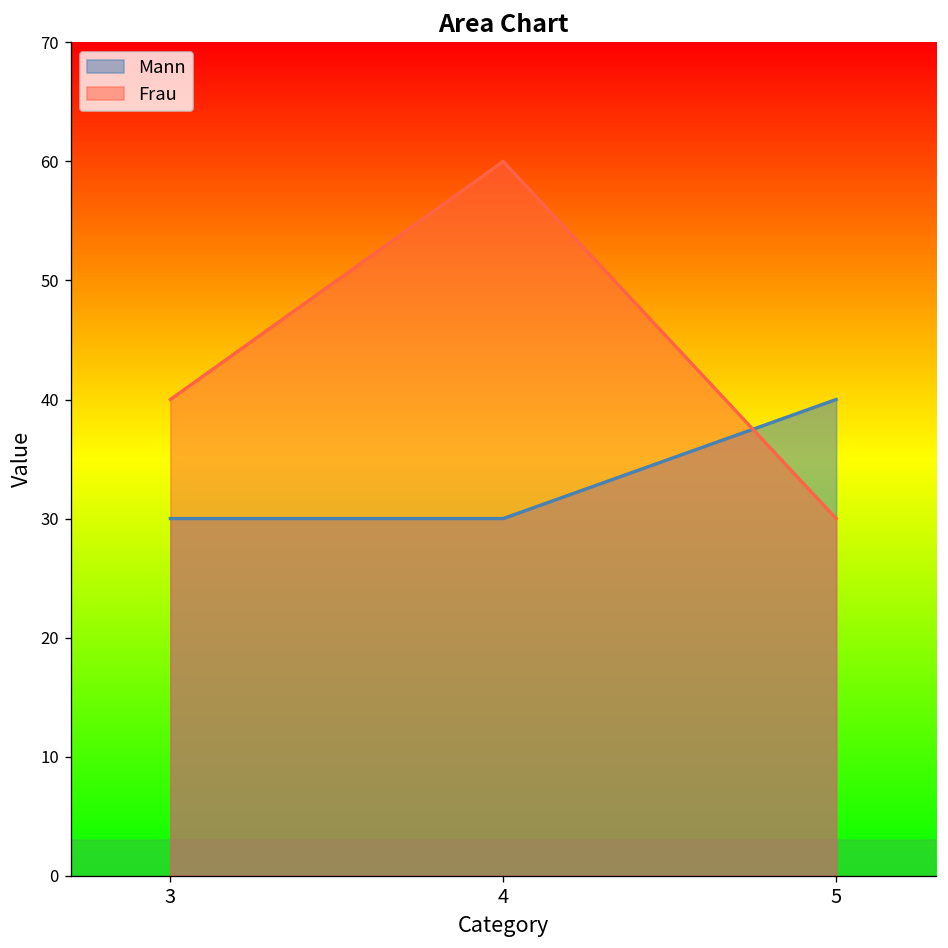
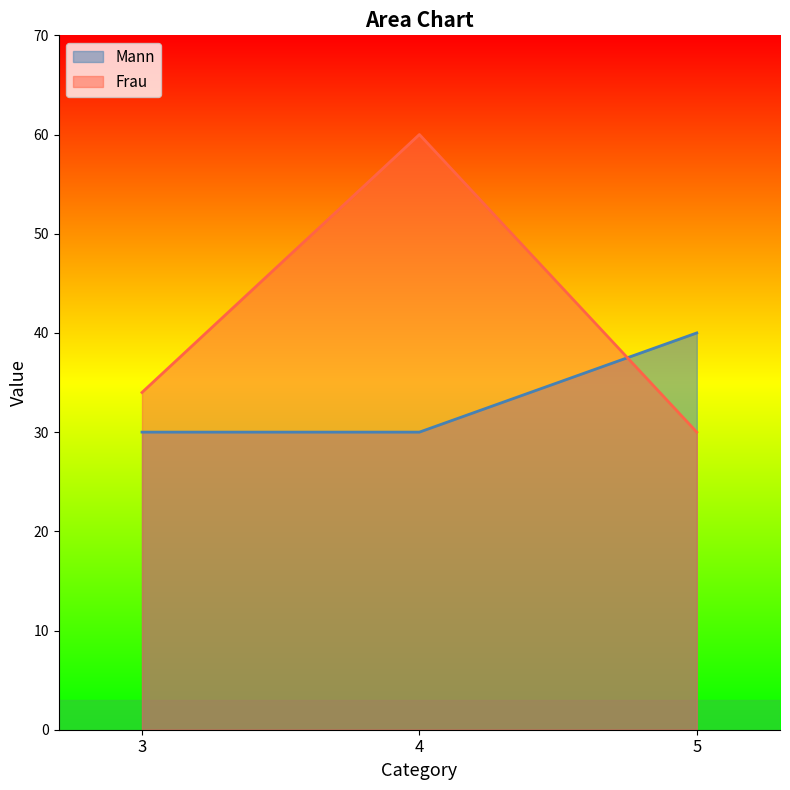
Frau, 3: 40 -> 34
